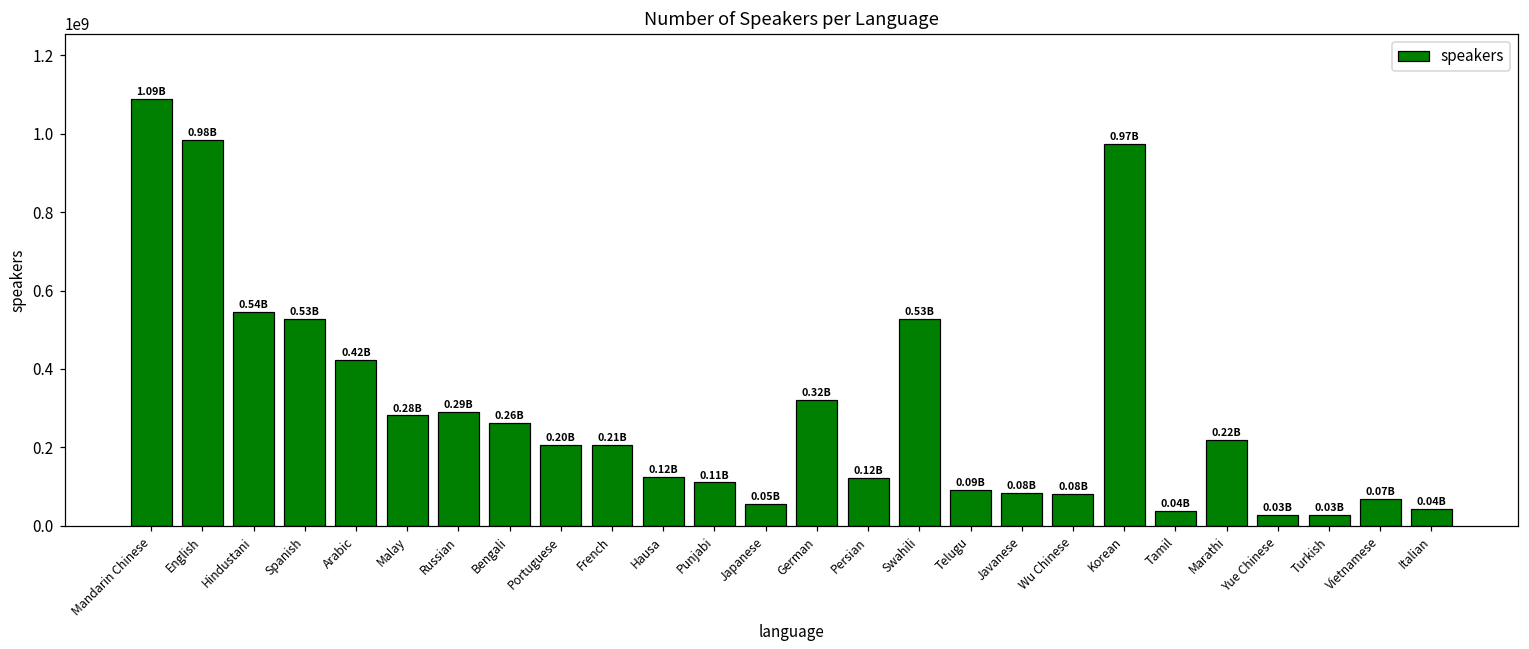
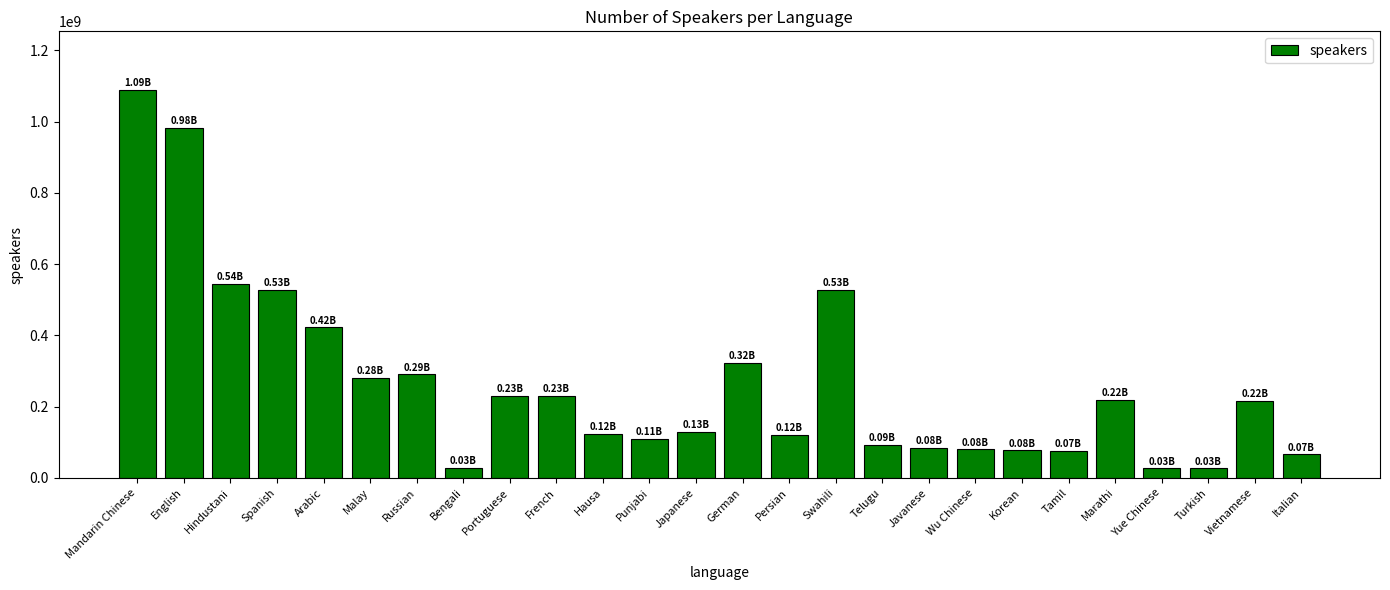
Bengali: 0.26B -> 0.03B
Portuguese: 0.20B -> 0.23B
French: 0.21B -> 0.23B
Japanese: 0.05B -> 0.13B
Korean: 0.97B -> 0.08B
Tamil: 0.04B -> 0.07B
Vietnamese: 0.07B -> 0.22B
Italian: 0.04B -> 0.07B
